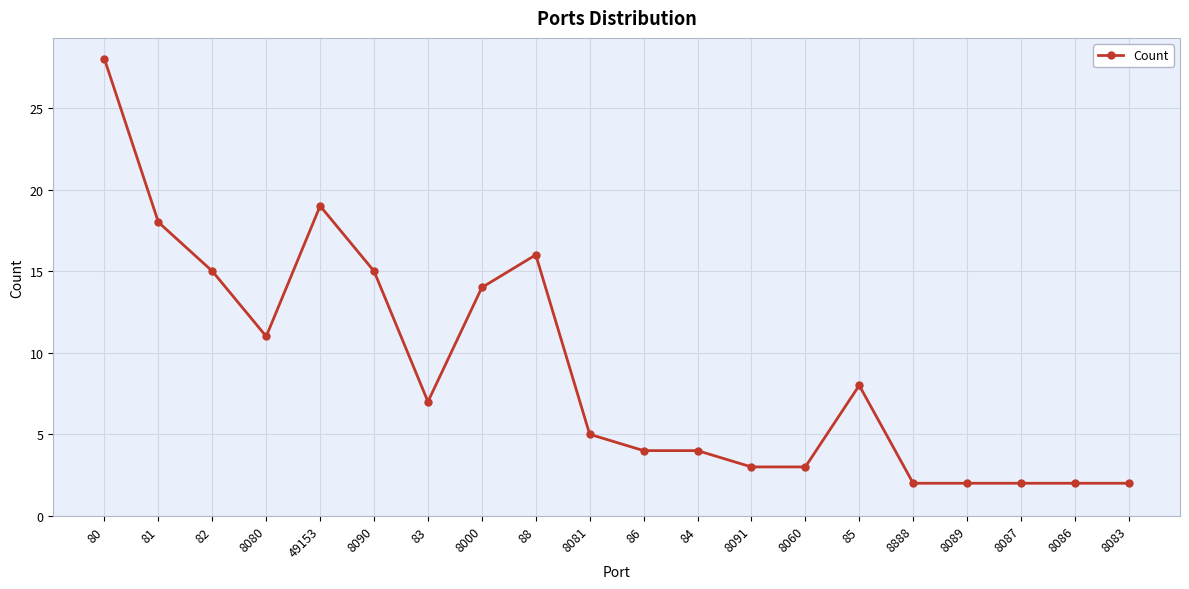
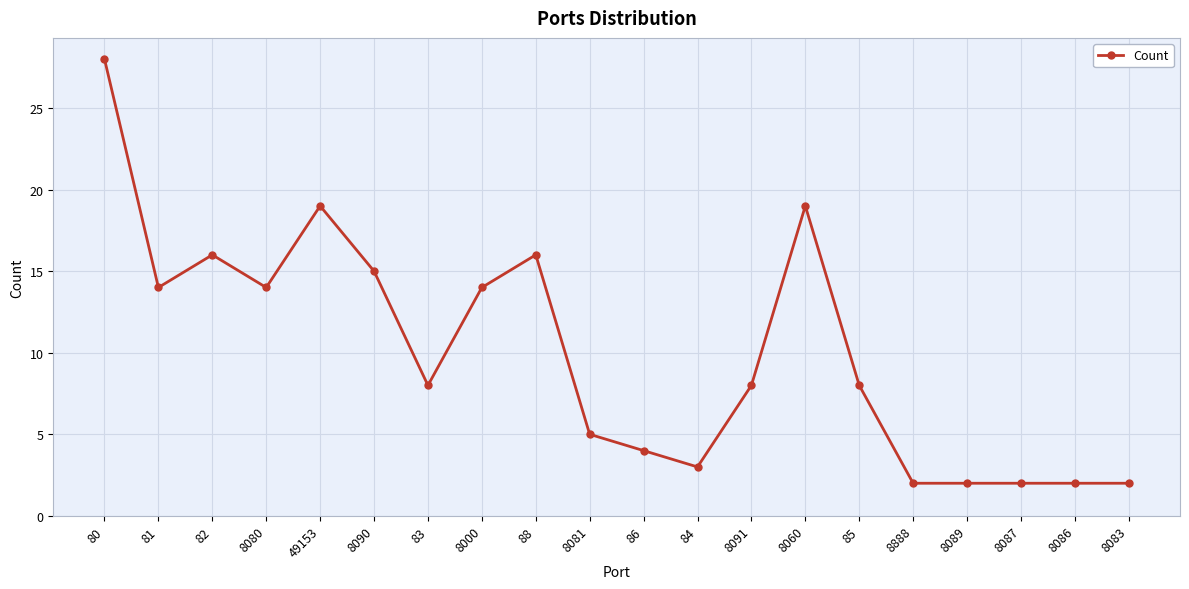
81: 18 -> 14
82: 15 -> 16
8080: 11 -> 14
83: 7 -> 8
84: 4 -> 3
8091: 3 -> 8
8060: 3 -> 19
